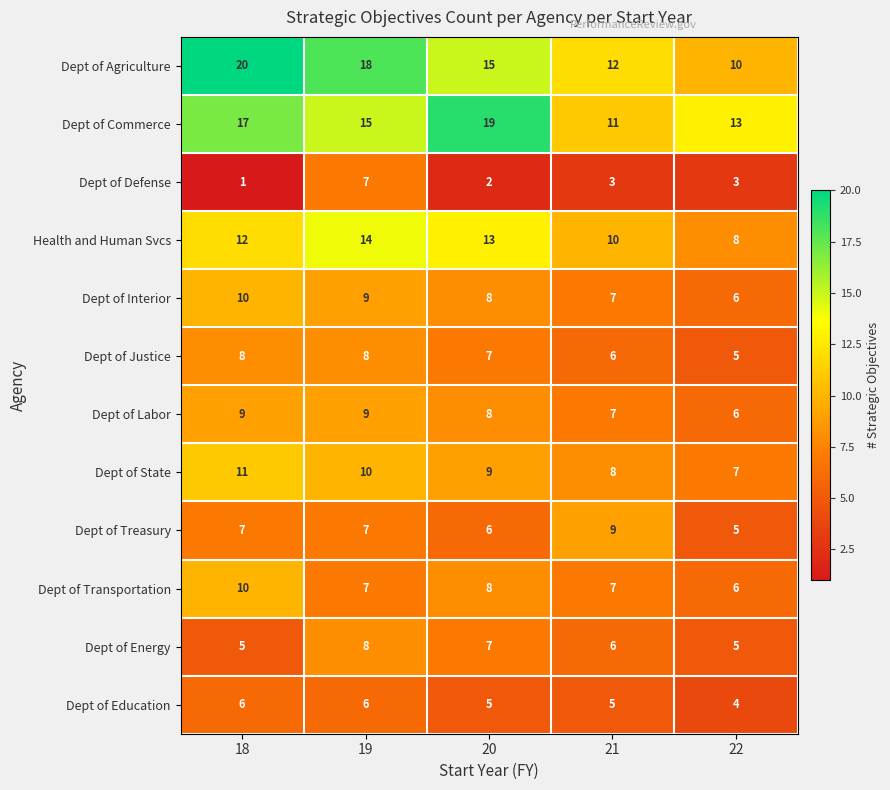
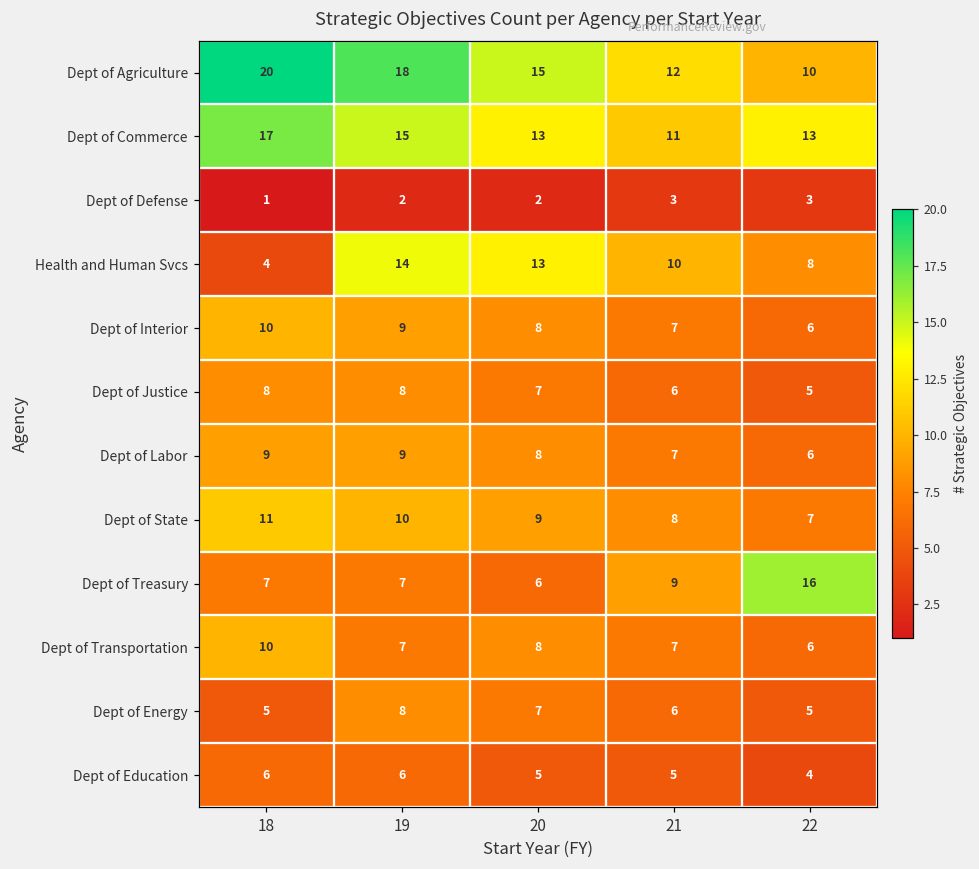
Dept of Commerce, 20: 19 -> 13
Dept of Defense, 19: 7 -> 2
Health and Human Svcs, 18: 12 -> 4
Dept of Treasury, 22: 5 -> 16
